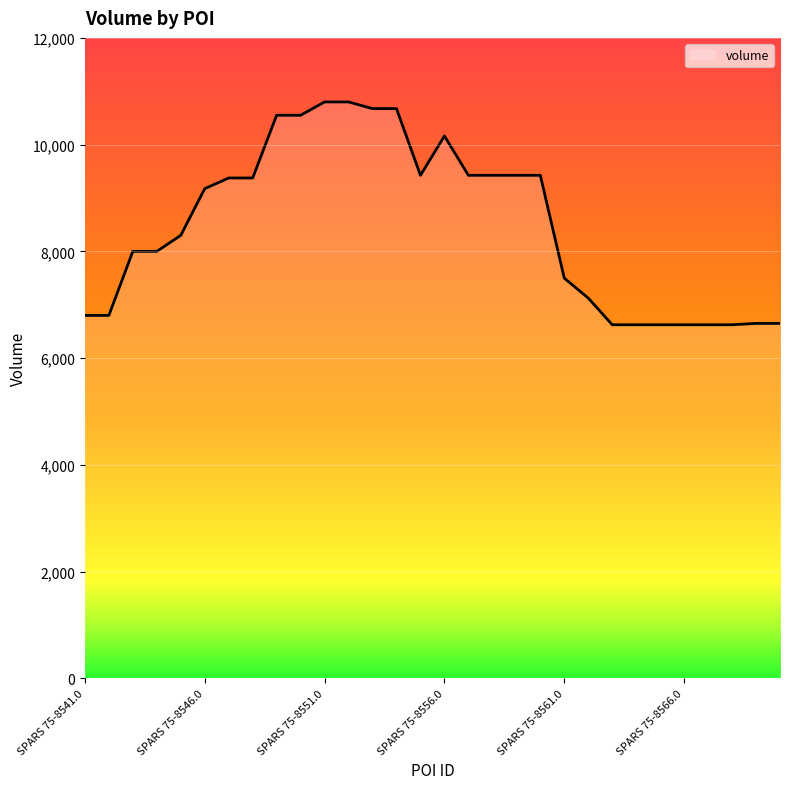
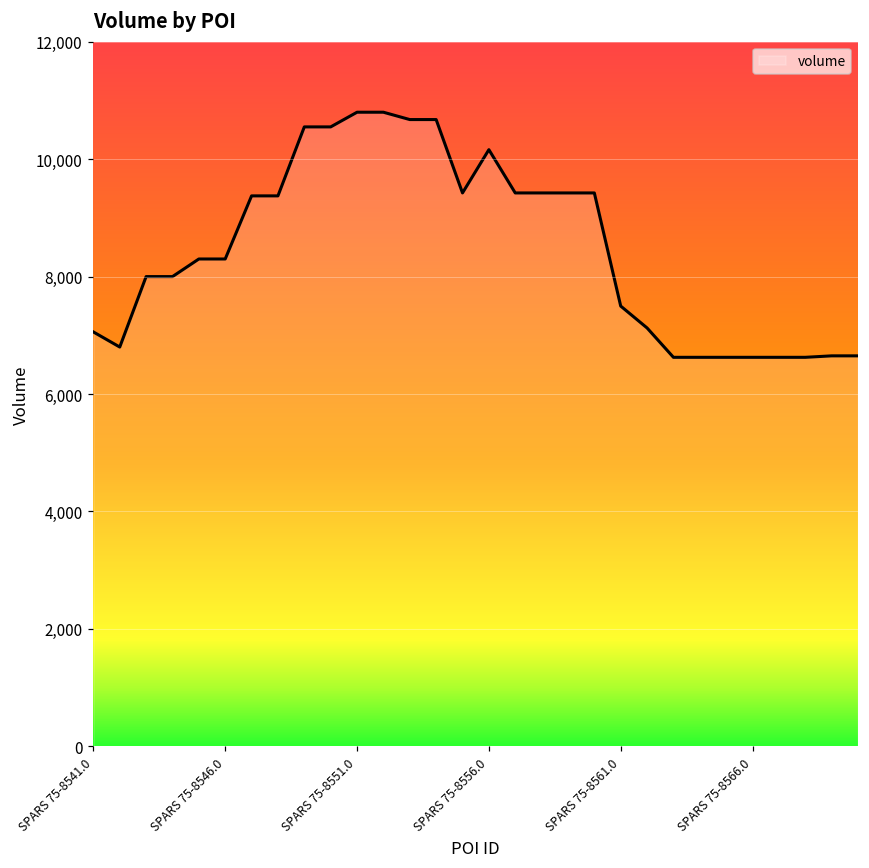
SPARS 75-8541.0: 6,800 -> 7,100
SPARS 75-8546.0: 9,200 -> 8,300
